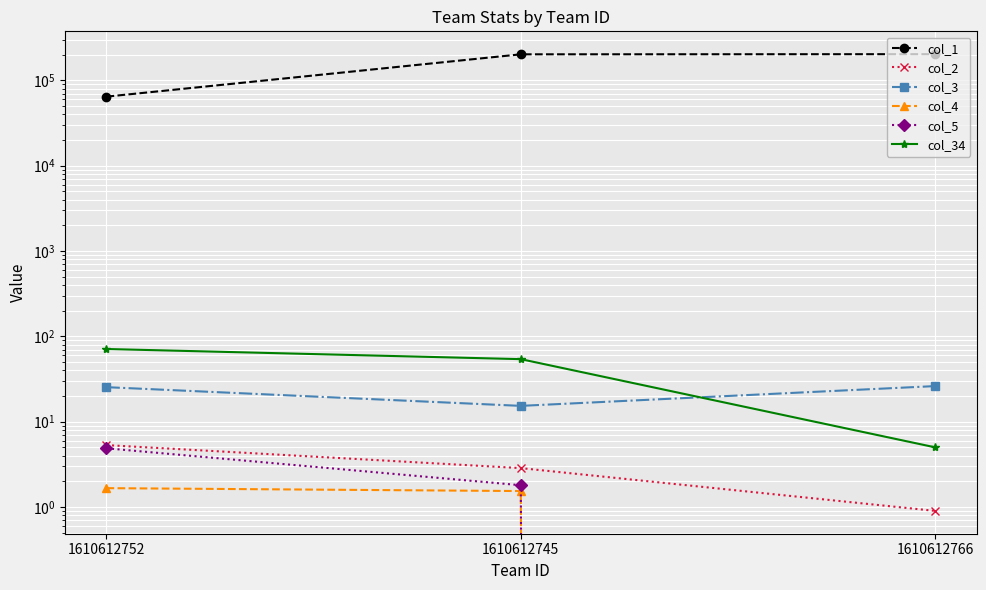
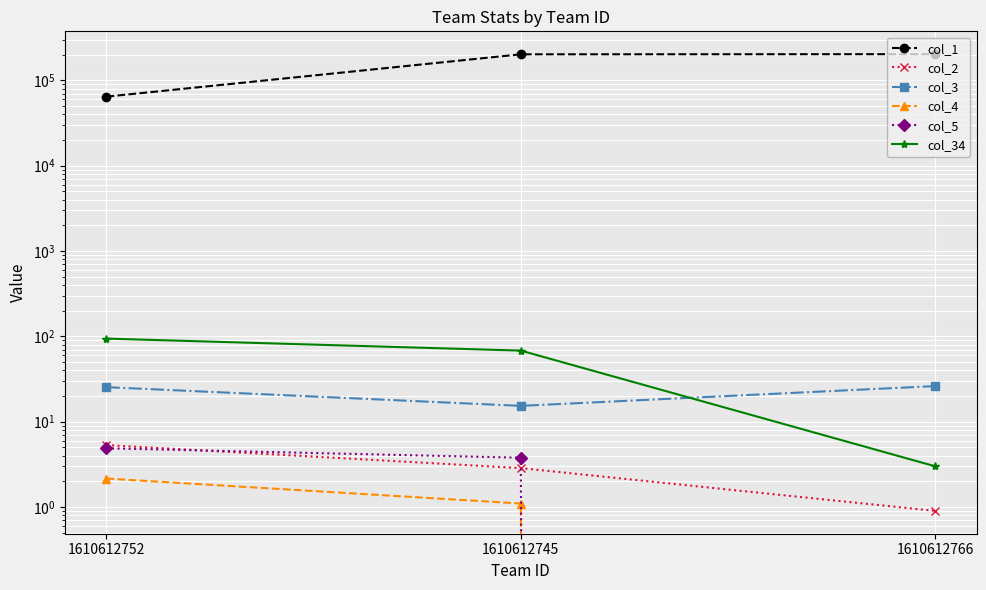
col_4, 1610612752: 1.7 -> 2.2
col_34, 1610612752: 70 -> 90
col_4, 1610612745: 1.5 -> 1.1
col_5, 1610612745: 1.8 -> 4
col_34, 1610612745: 50 -> 70
col_34, 1610612766: 5 -> 3
